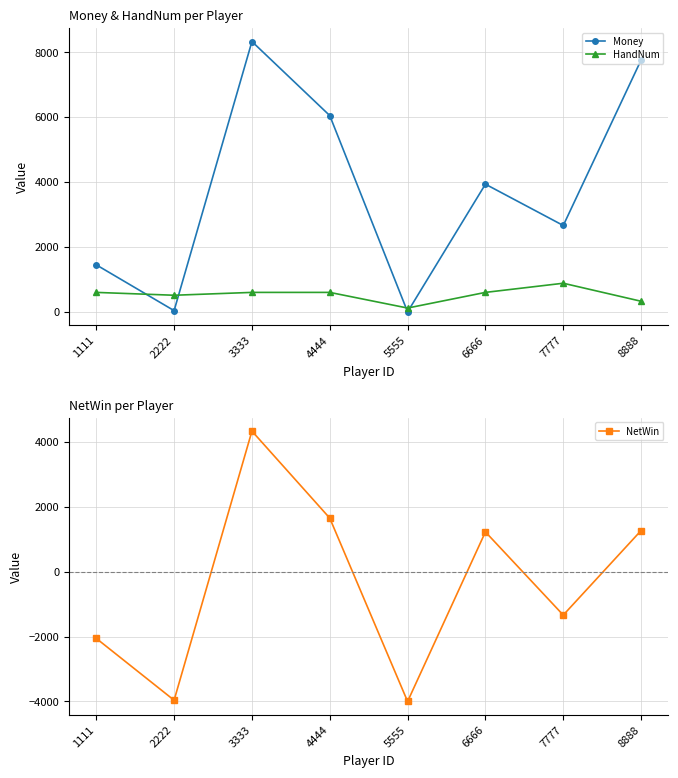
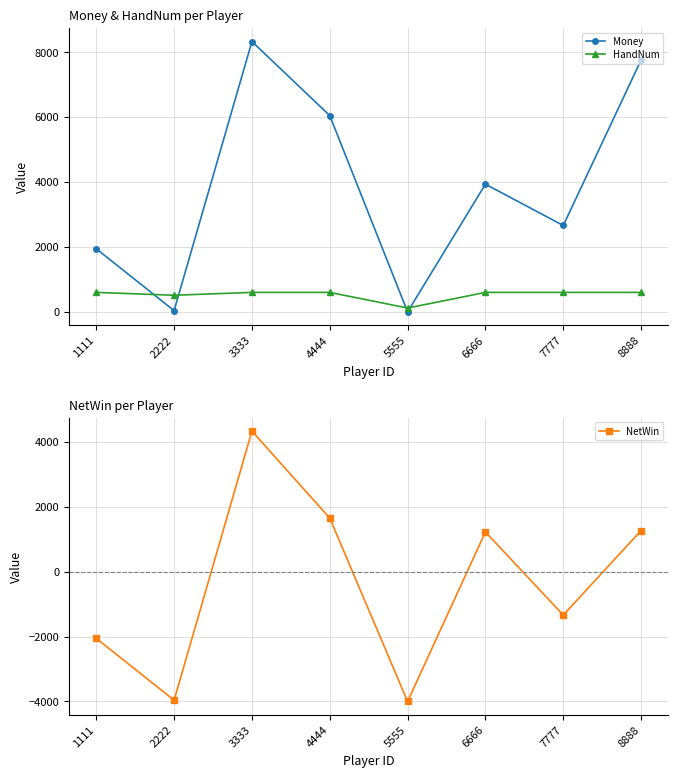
Money & HandNum per Player, Money, 1111: 1400 -> 1900
Money & HandNum per Player, HandNum, 7777: 900 -> 600
Money & HandNum per Player, HandNum, 8888: 300 -> 600
